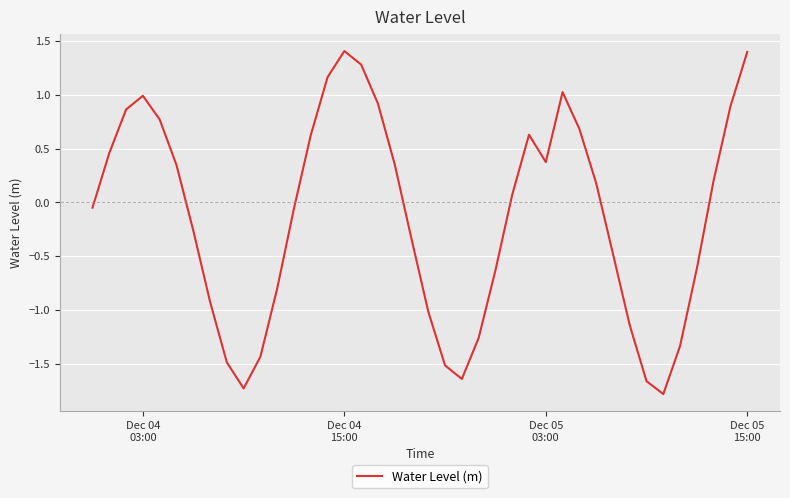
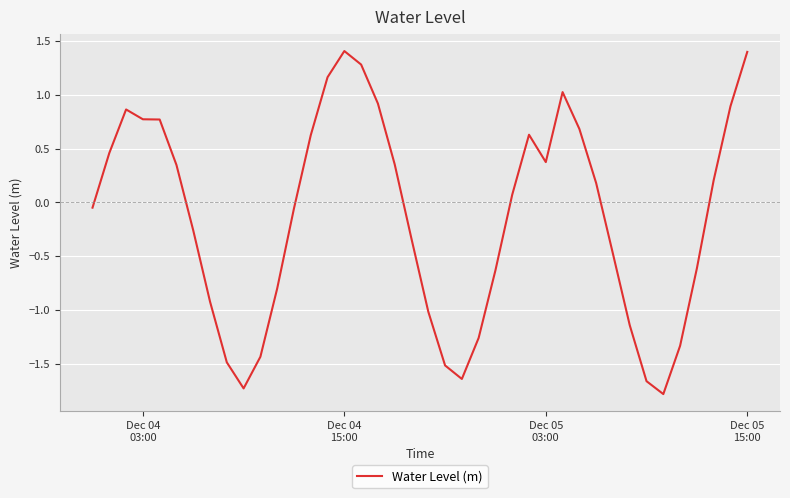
Dec 04 03:00: 0.99 -> 0.77
